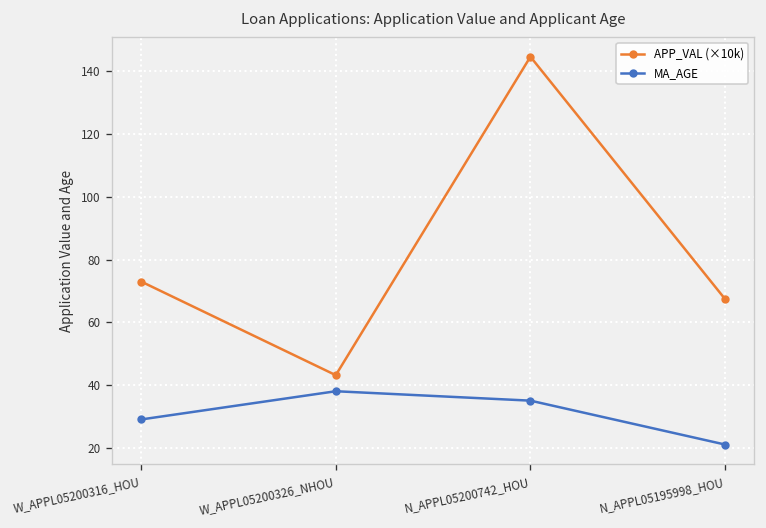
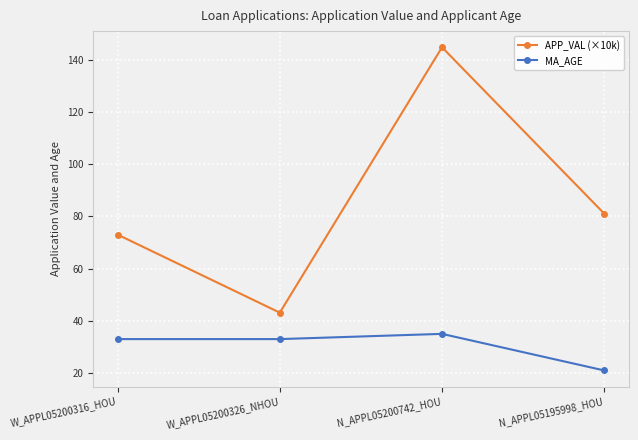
MA_AGE, W_APPL05200316_HOU: 29 -> 33
MA_AGE, W_APPL05200326_NHOU: 38 -> 33
APP_VAL (×10k), N_APPL05195998_HOU: 67 -> 81
